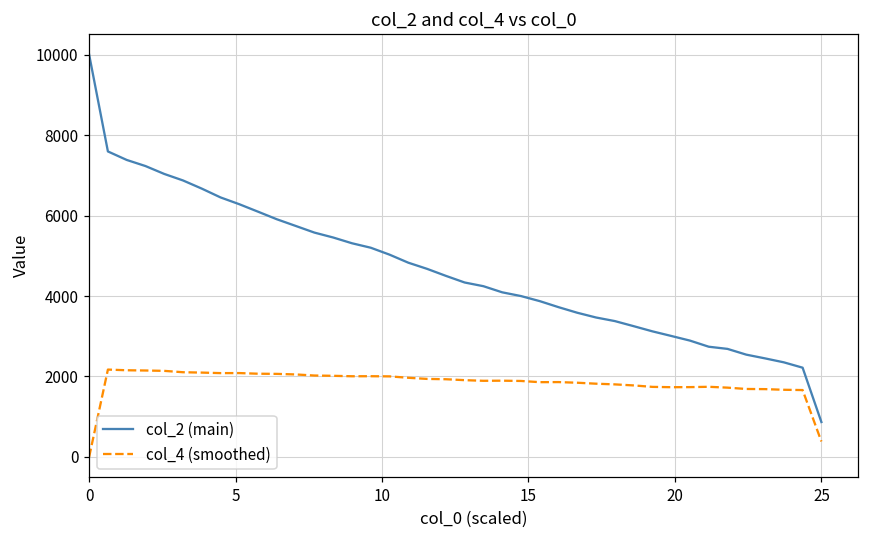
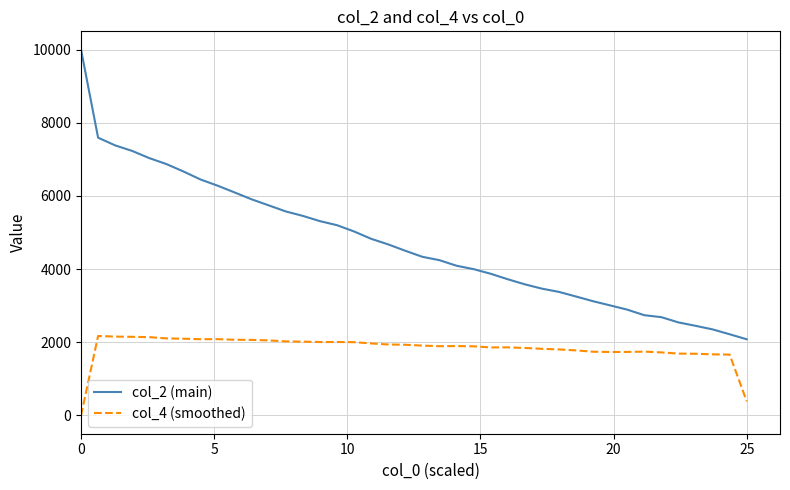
col_2 (main), 25: 900 -> 2100
